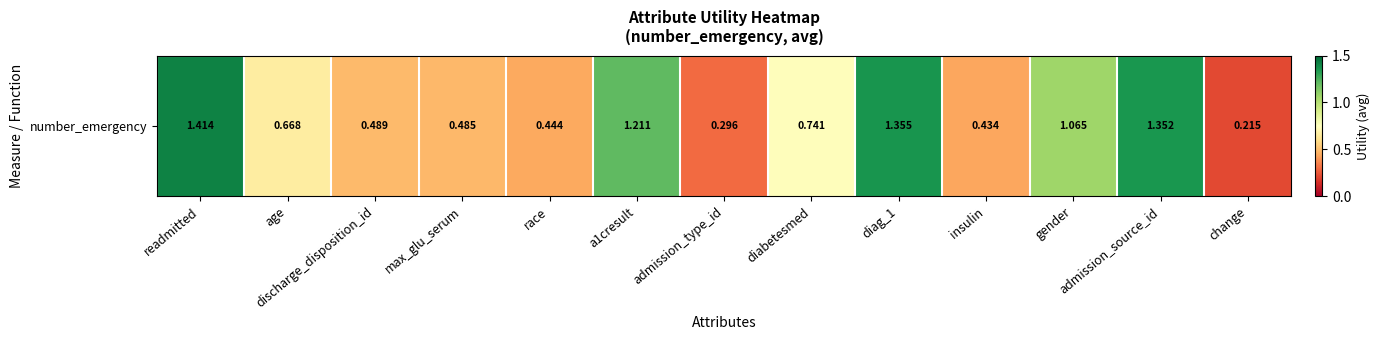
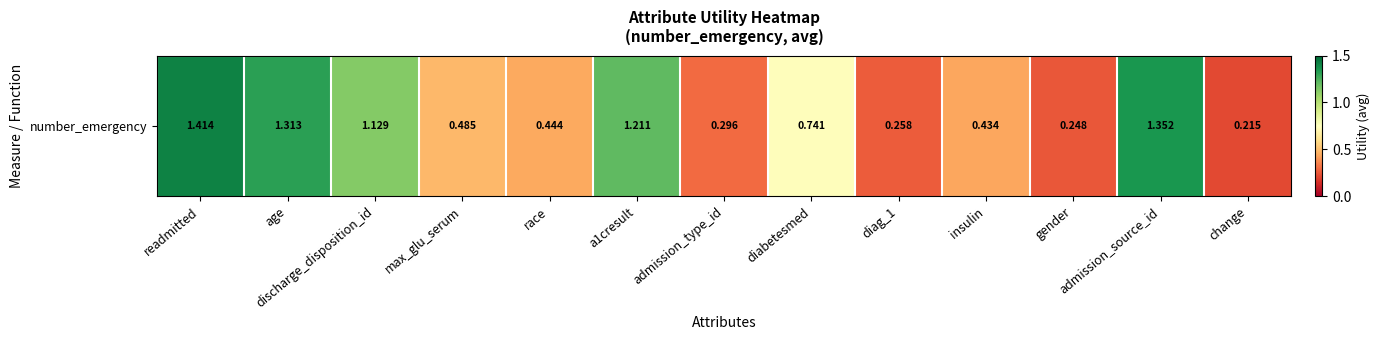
number_emergency, age: 0.668 -> 1.313
number_emergency, discharge_disposition_id: 0.489 -> 1.129
number_emergency, diag_1: 1.355 -> 0.258
number_emergency, gender: 1.065 -> 0.248
